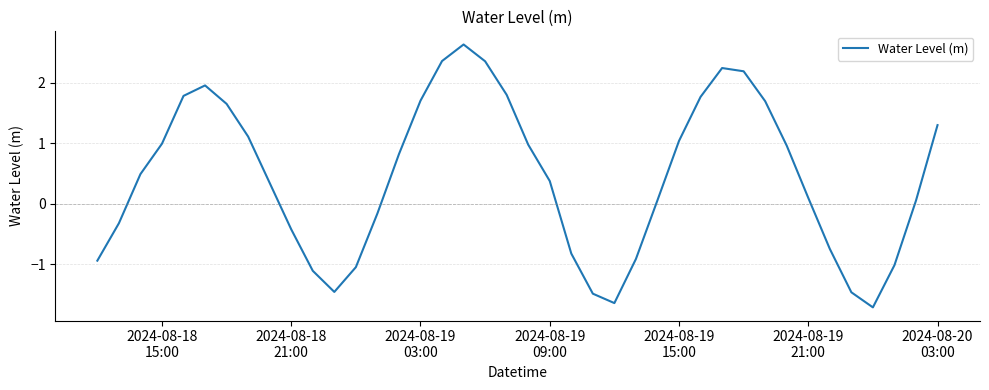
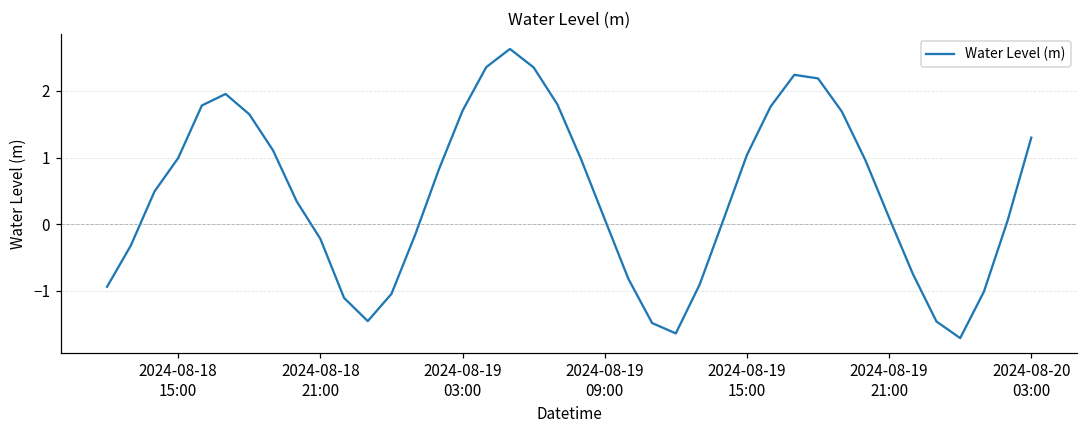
2024-08-18 21:00: -0.4 -> -0.2
2024-08-19 09:00: 0.4 -> 0.1
